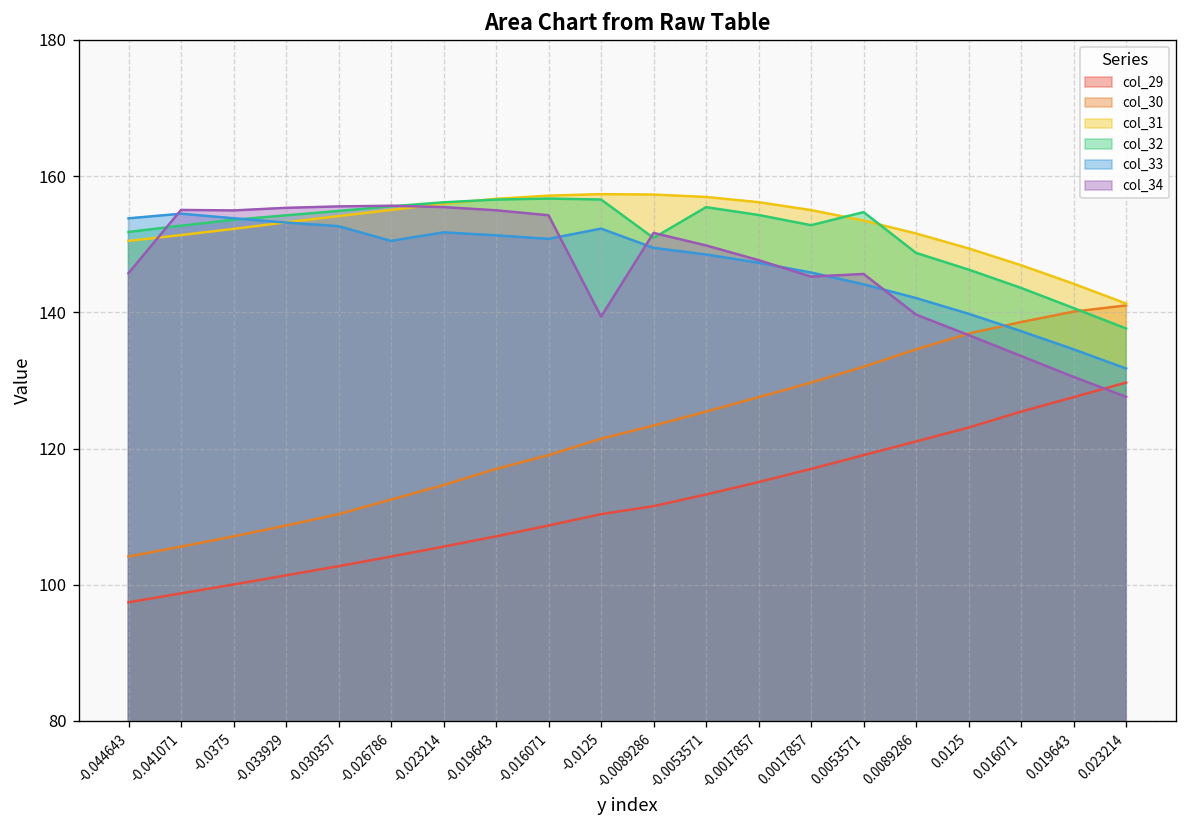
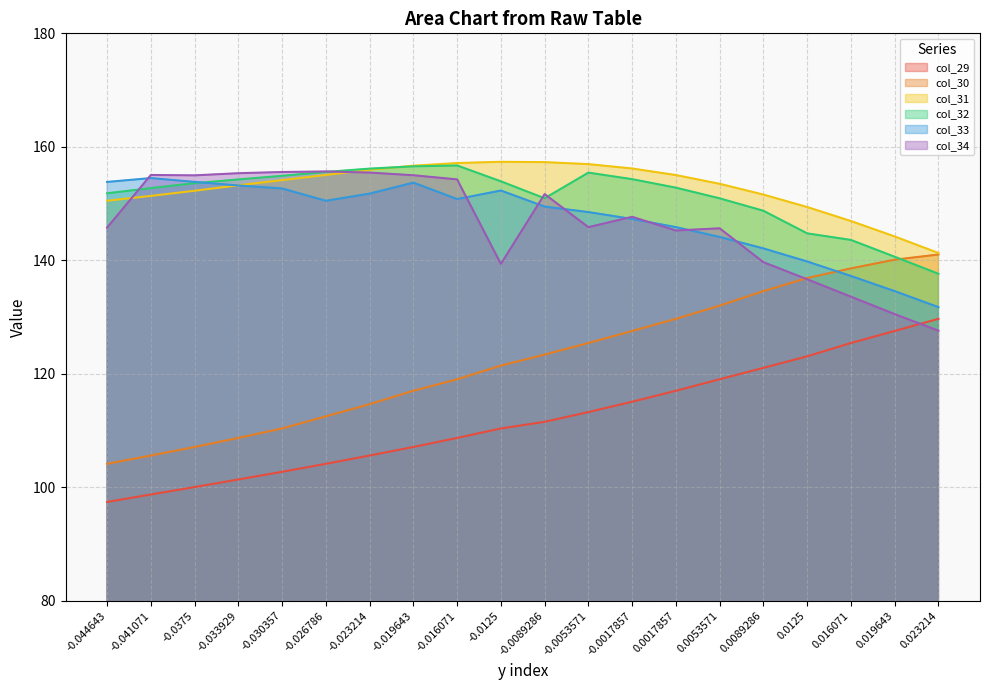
col_33, -0.019643: 151 -> 154
col_32, -0.0125: 157 -> 154
col_34, -0.0053571: 150 -> 146
col_32, 0.0053571: 155 -> 151
col_32, 0.0125: 146 -> 145
